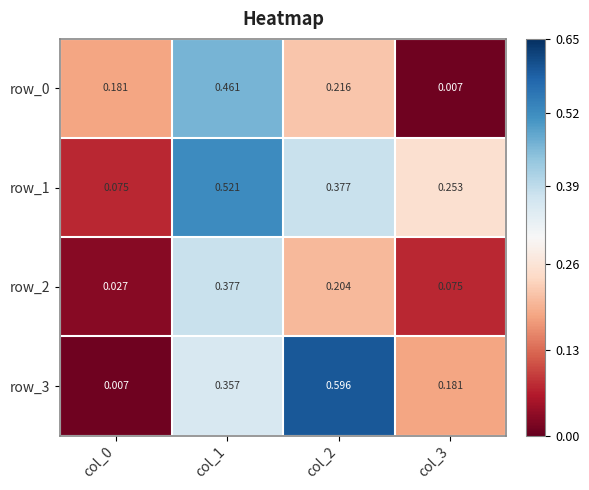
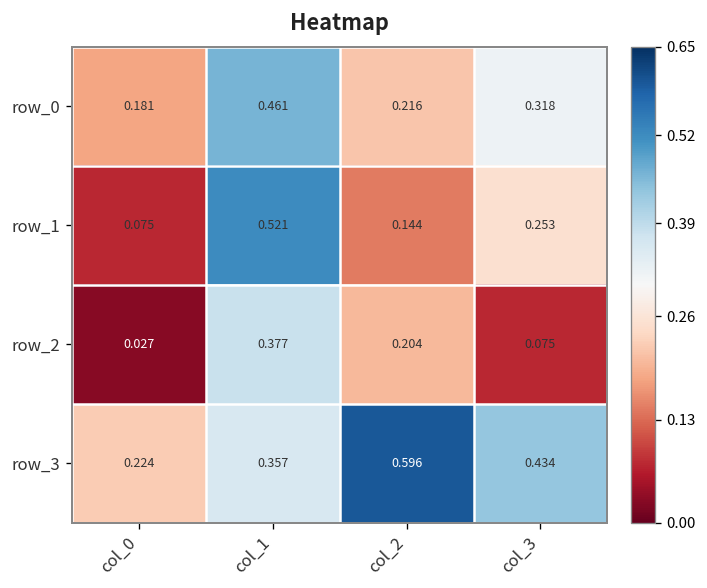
row_0, col_3: 0.007 -> 0.318
row_1, col_2: 0.377 -> 0.144
row_3, col_0: 0.007 -> 0.224
row_3, col_3: 0.181 -> 0.434
